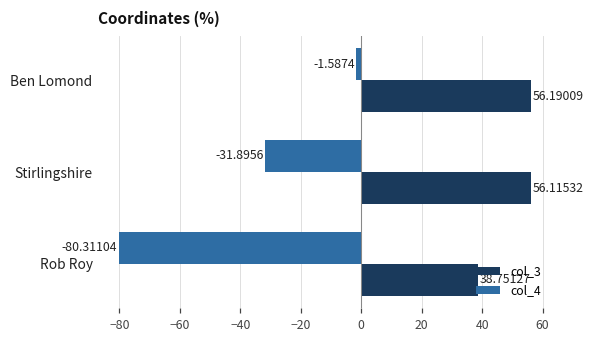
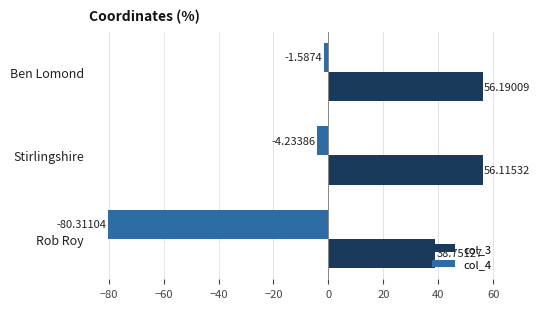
col_4, Stirlingshire: -31.8956 -> -4.23386
